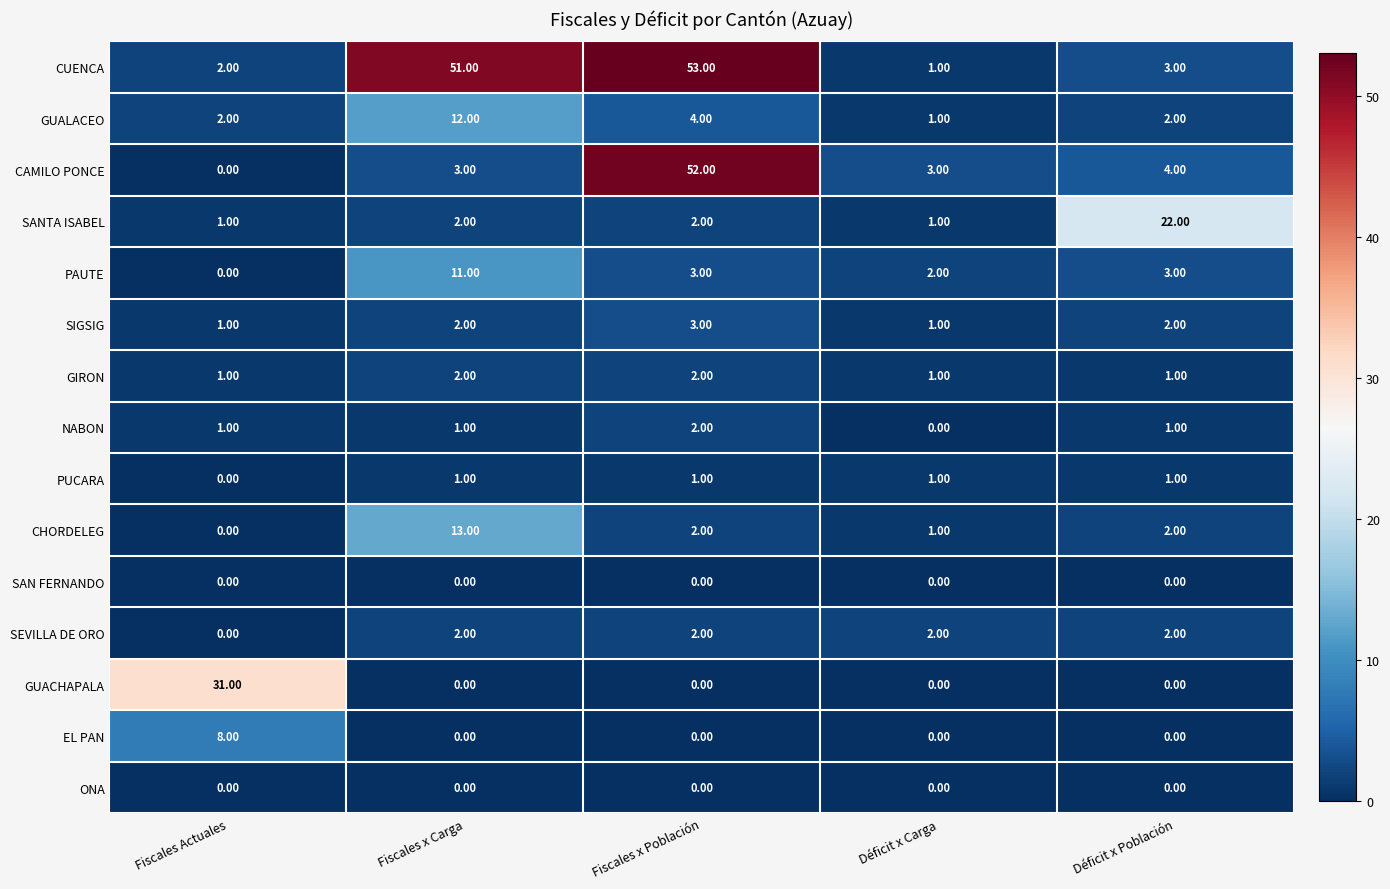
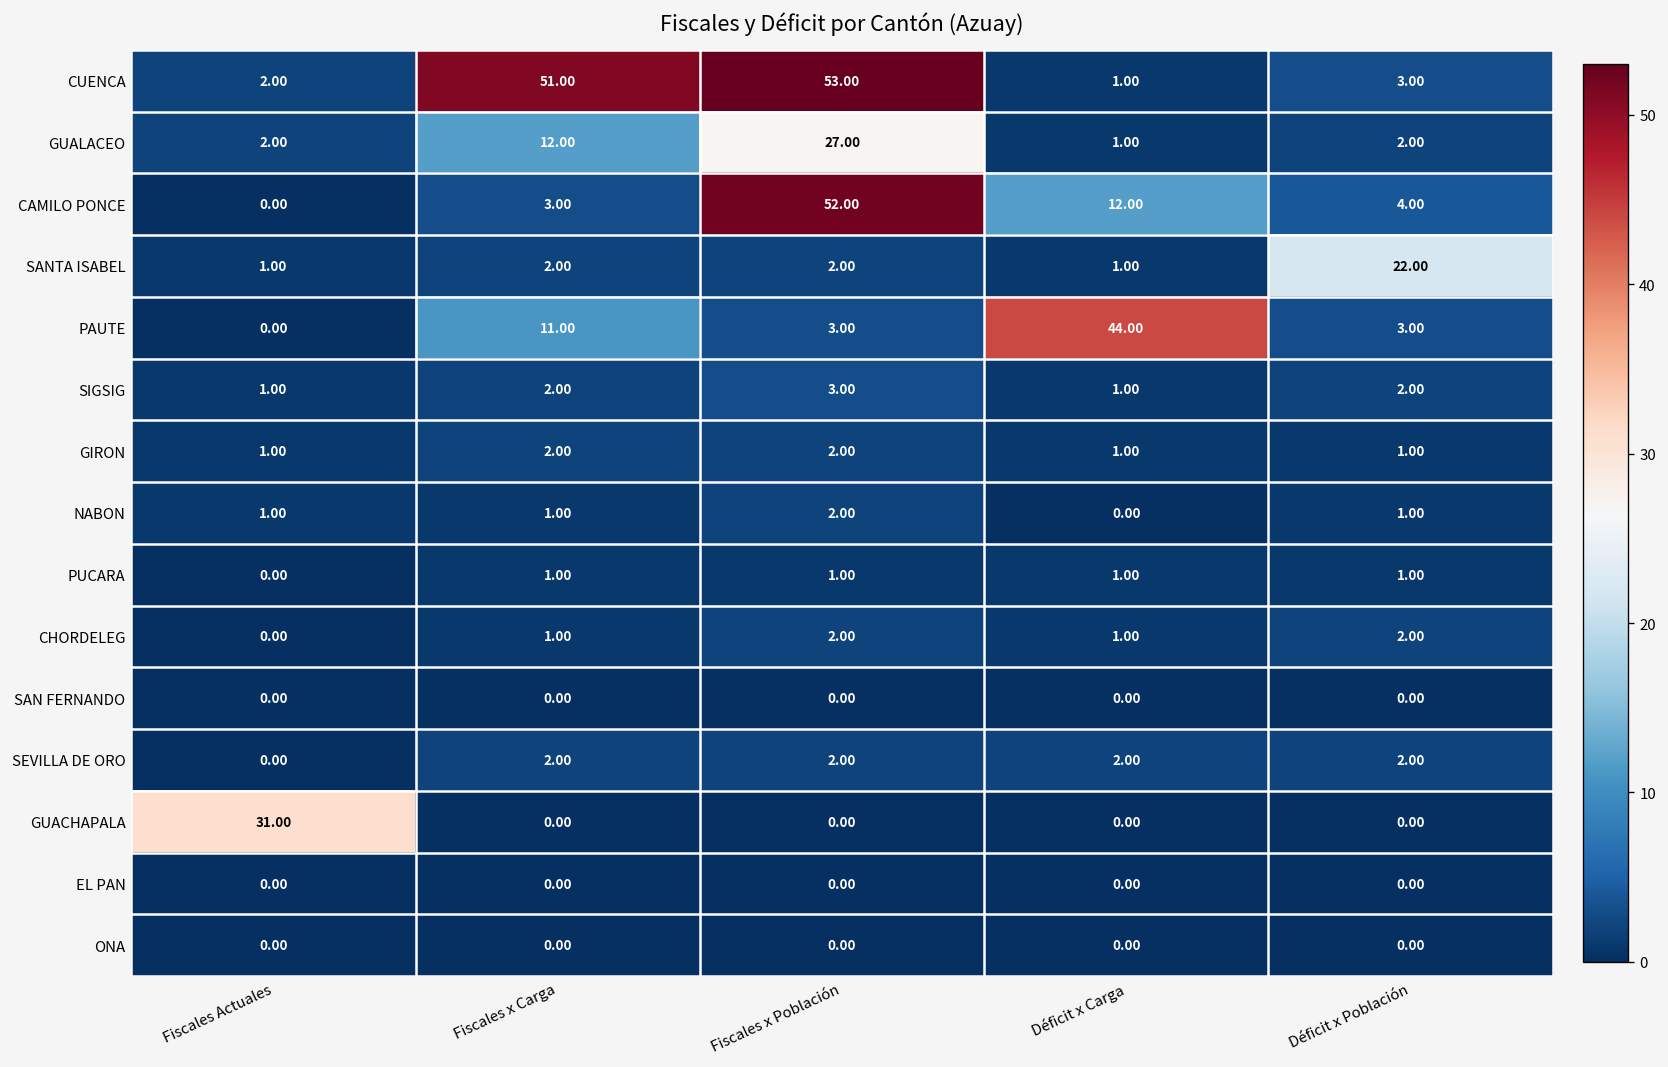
GUALACEO, Fiscales x Población: 4.00 -> 27.00
CAMILO PONCE, Déficit x Carga: 3.00 -> 12.00
PAUTE, Déficit x Carga: 2.00 -> 44.00
CHORDELEG, Fiscales x Carga: 13.00 -> 1.00
EL PAN, Fiscales Actuales: 8.00 -> 0.00
